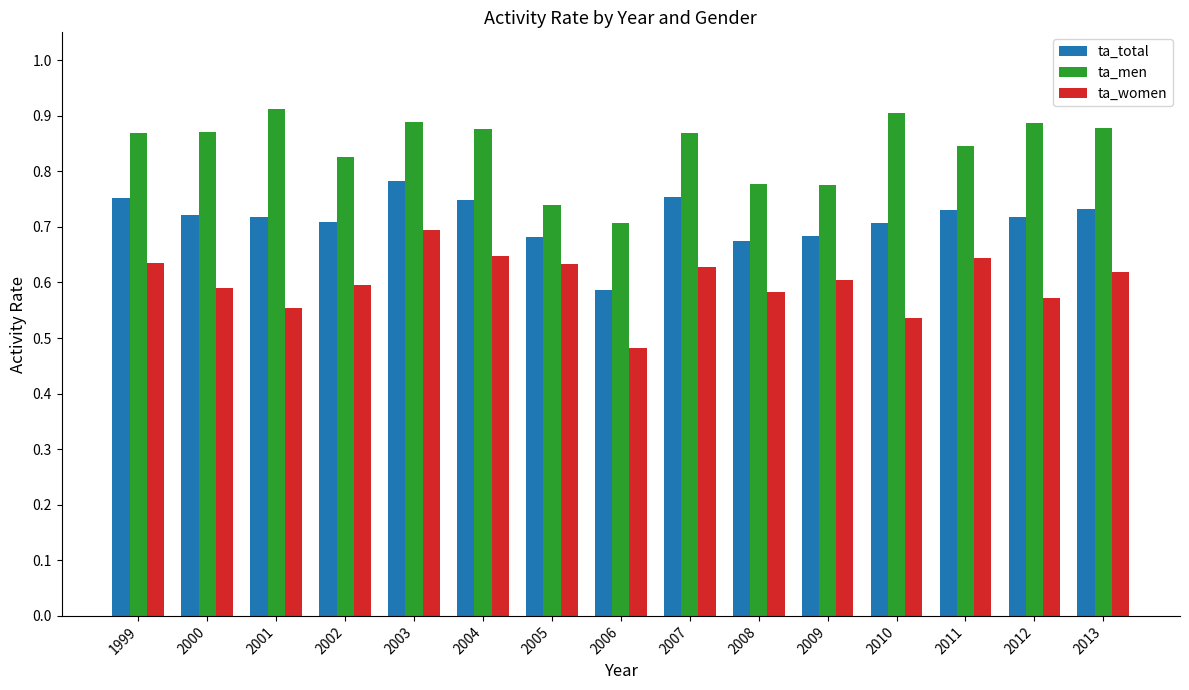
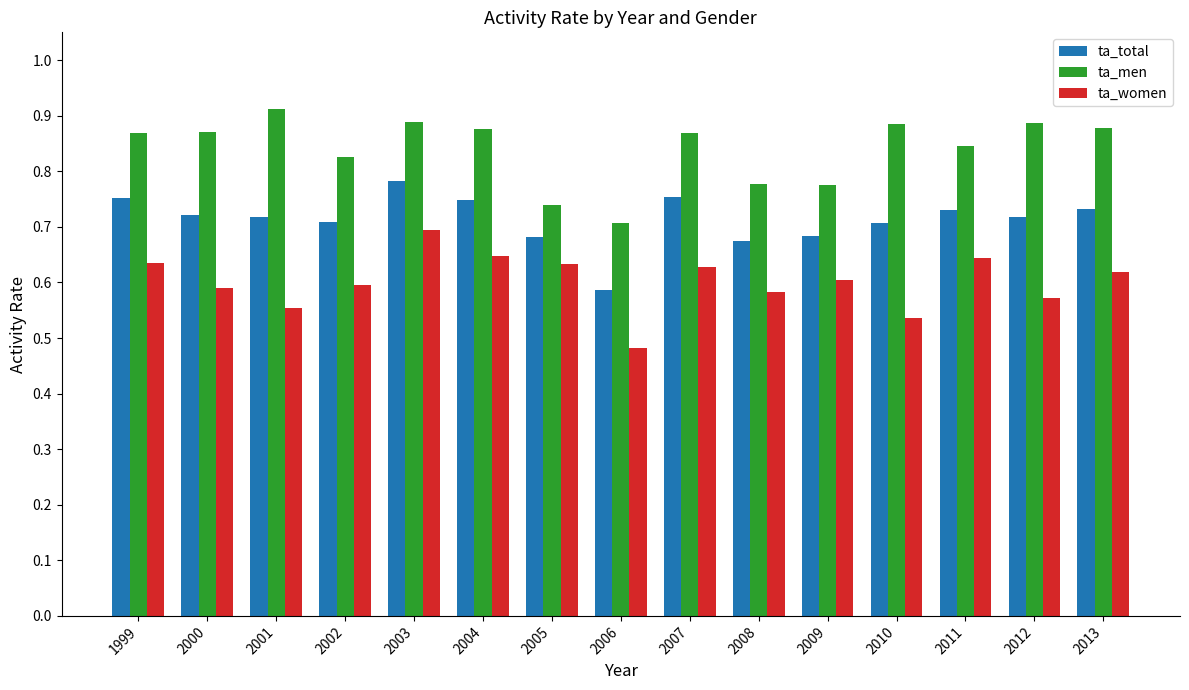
ta_men, 2010: 0.90 -> 0.88
